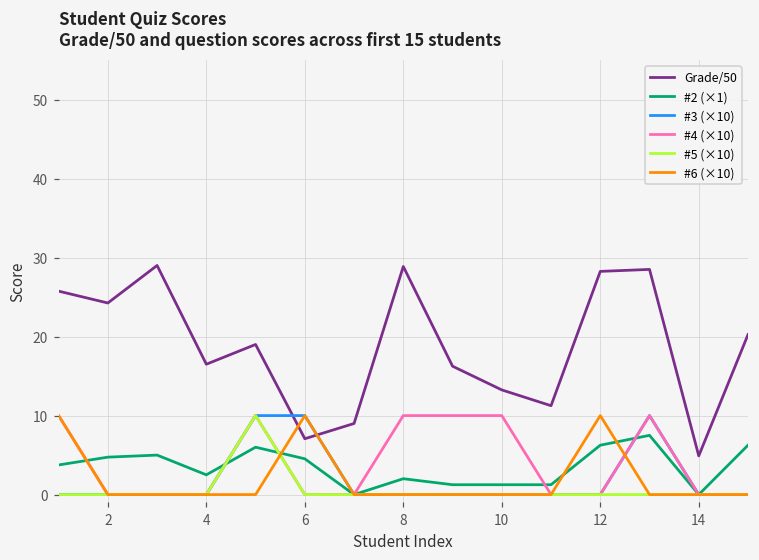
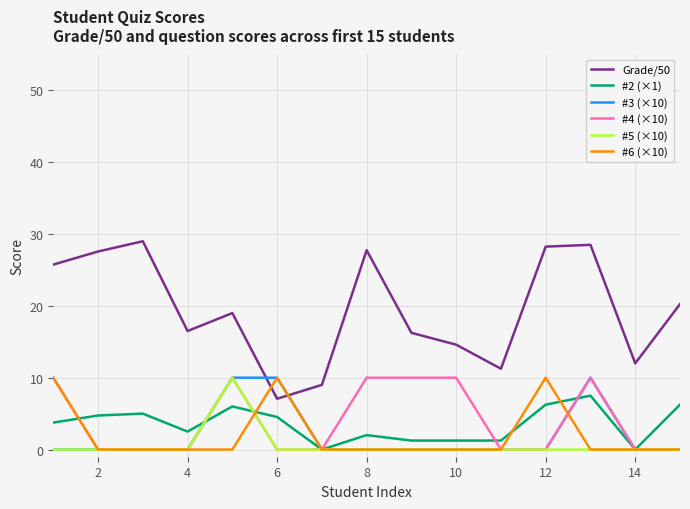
Grade/50, 2: 24 -> 28
Grade/50, 8: 29 -> 28
Grade/50, 10: 13 -> 15
Grade/50, 14: 5 -> 12
